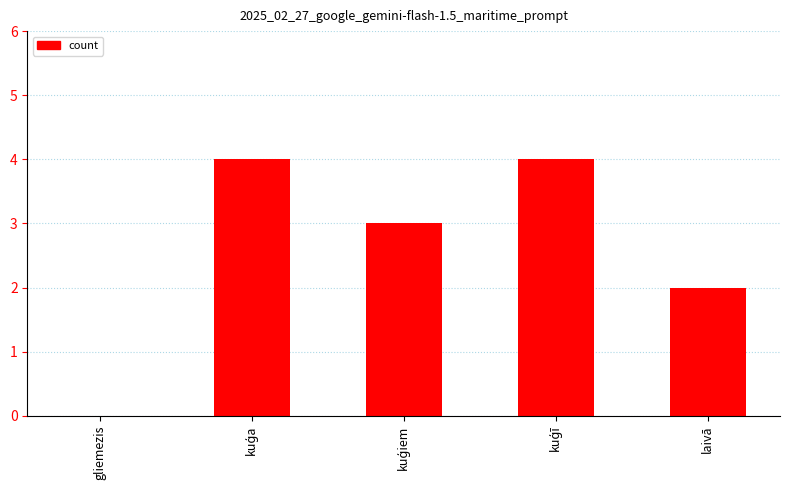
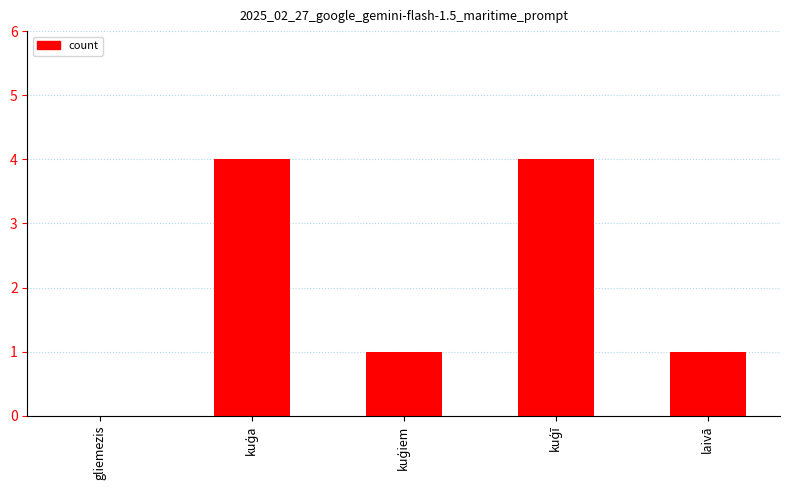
kuģiem: 3 -> 1
laivā: 2 -> 1
